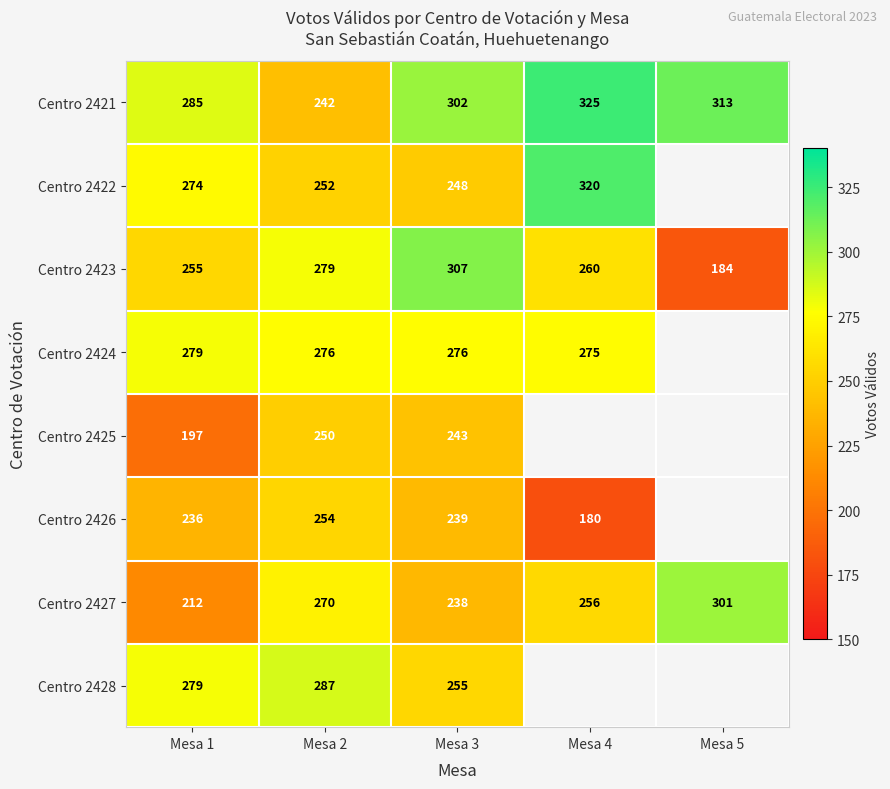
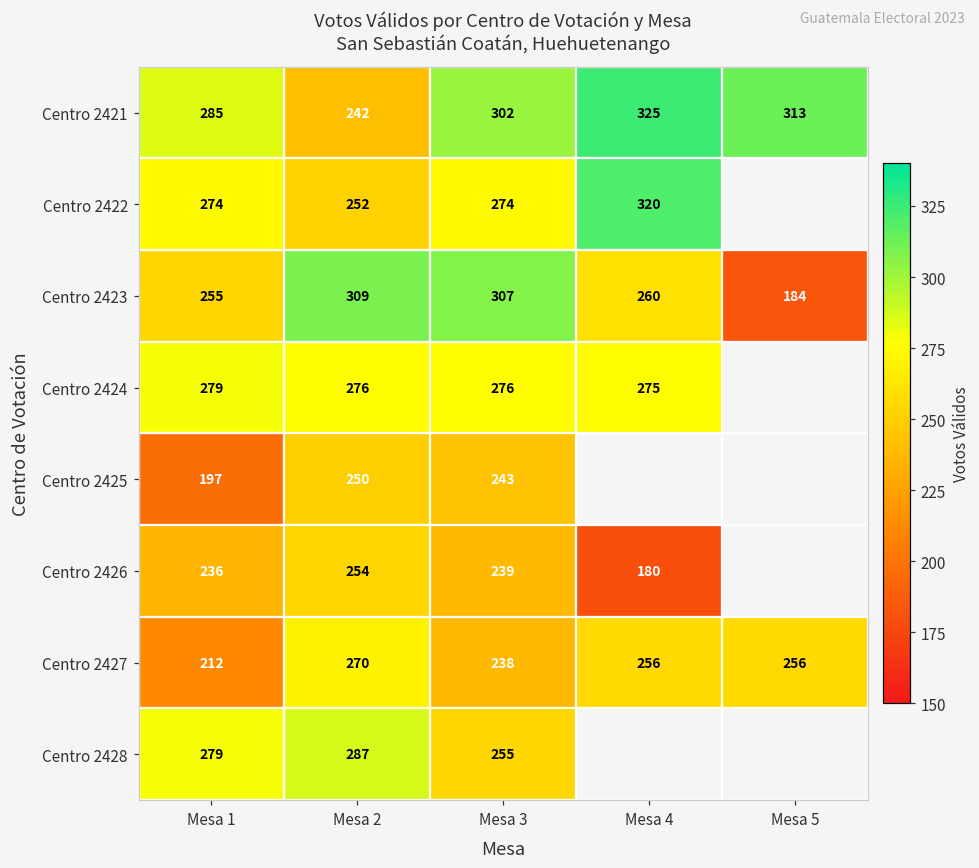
Centro 2422, Mesa 3: 248 -> 274
Centro 2423, Mesa 2: 279 -> 309
Centro 2427, Mesa 5: 301 -> 256
